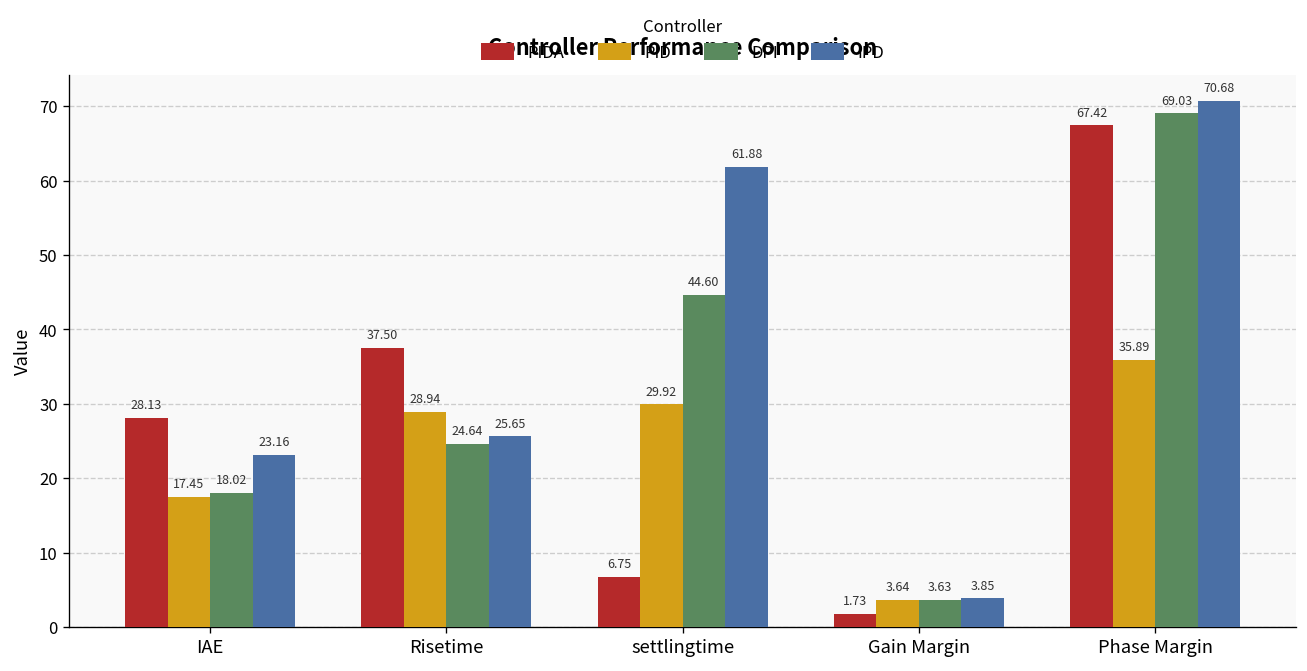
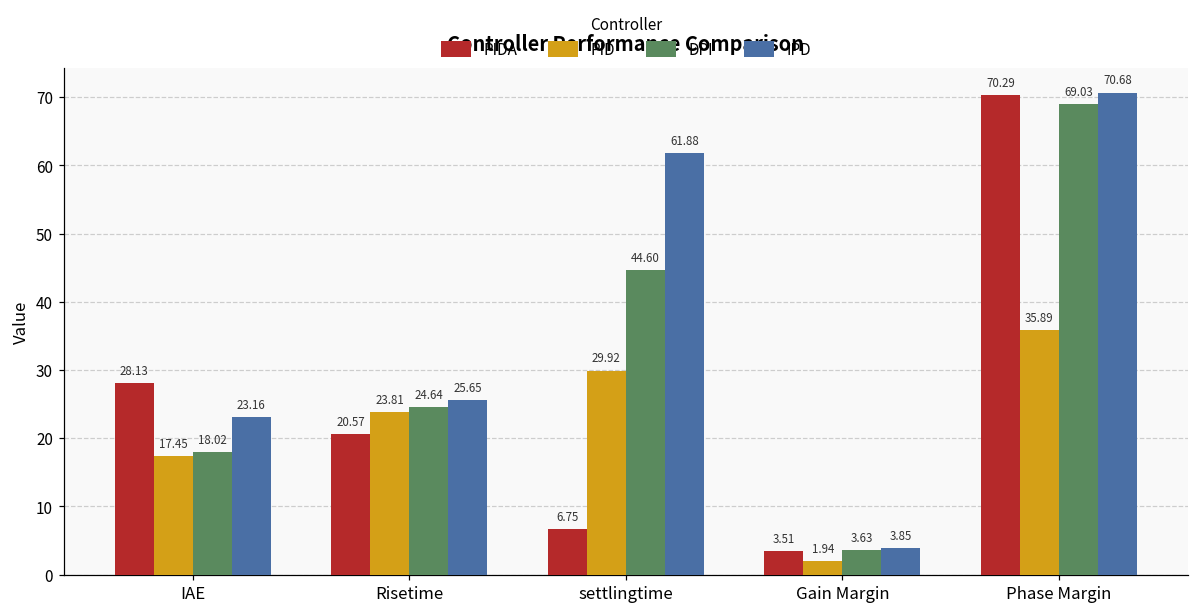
PIDA, Risetime: 37.50 -> 20.57
PID, Risetime: 28.94 -> 23.81
PIDA, Gain Margin: 1.73 -> 3.51
PID, Gain Margin: 3.64 -> 1.94
PIDA, Phase Margin: 67.42 -> 70.29
